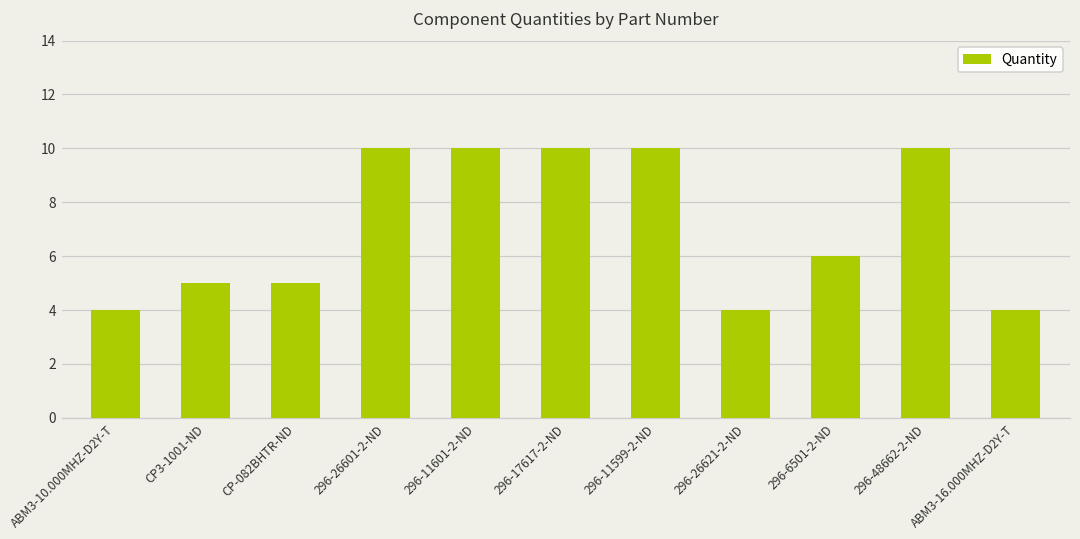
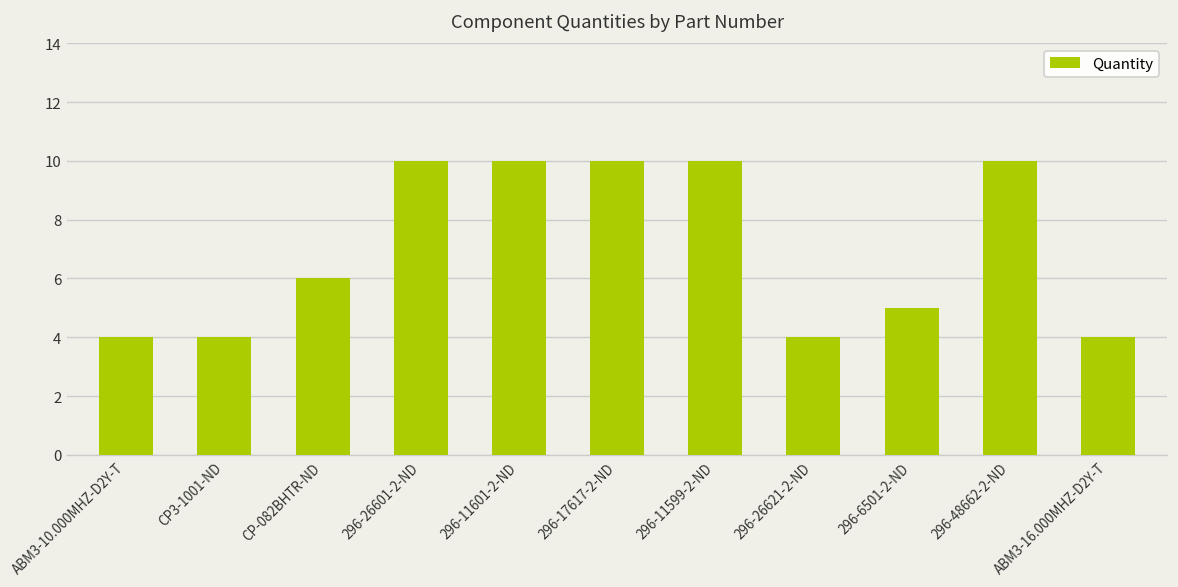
CP3-1001-ND: 5 -> 4
CP-082BHTR-ND: 5 -> 6
296-6501-2-ND: 6 -> 5
